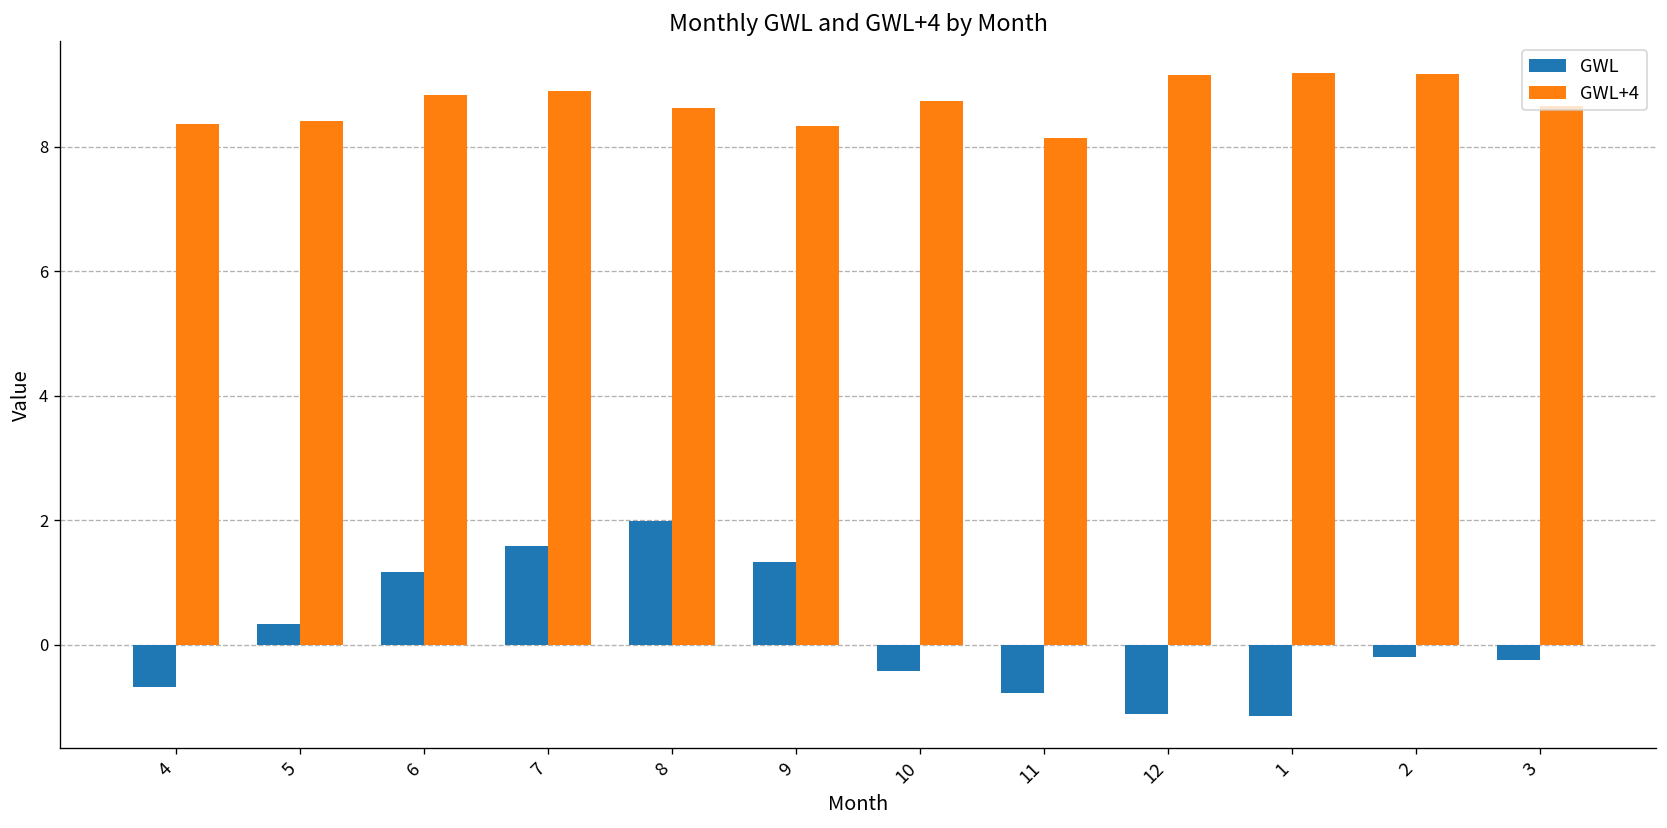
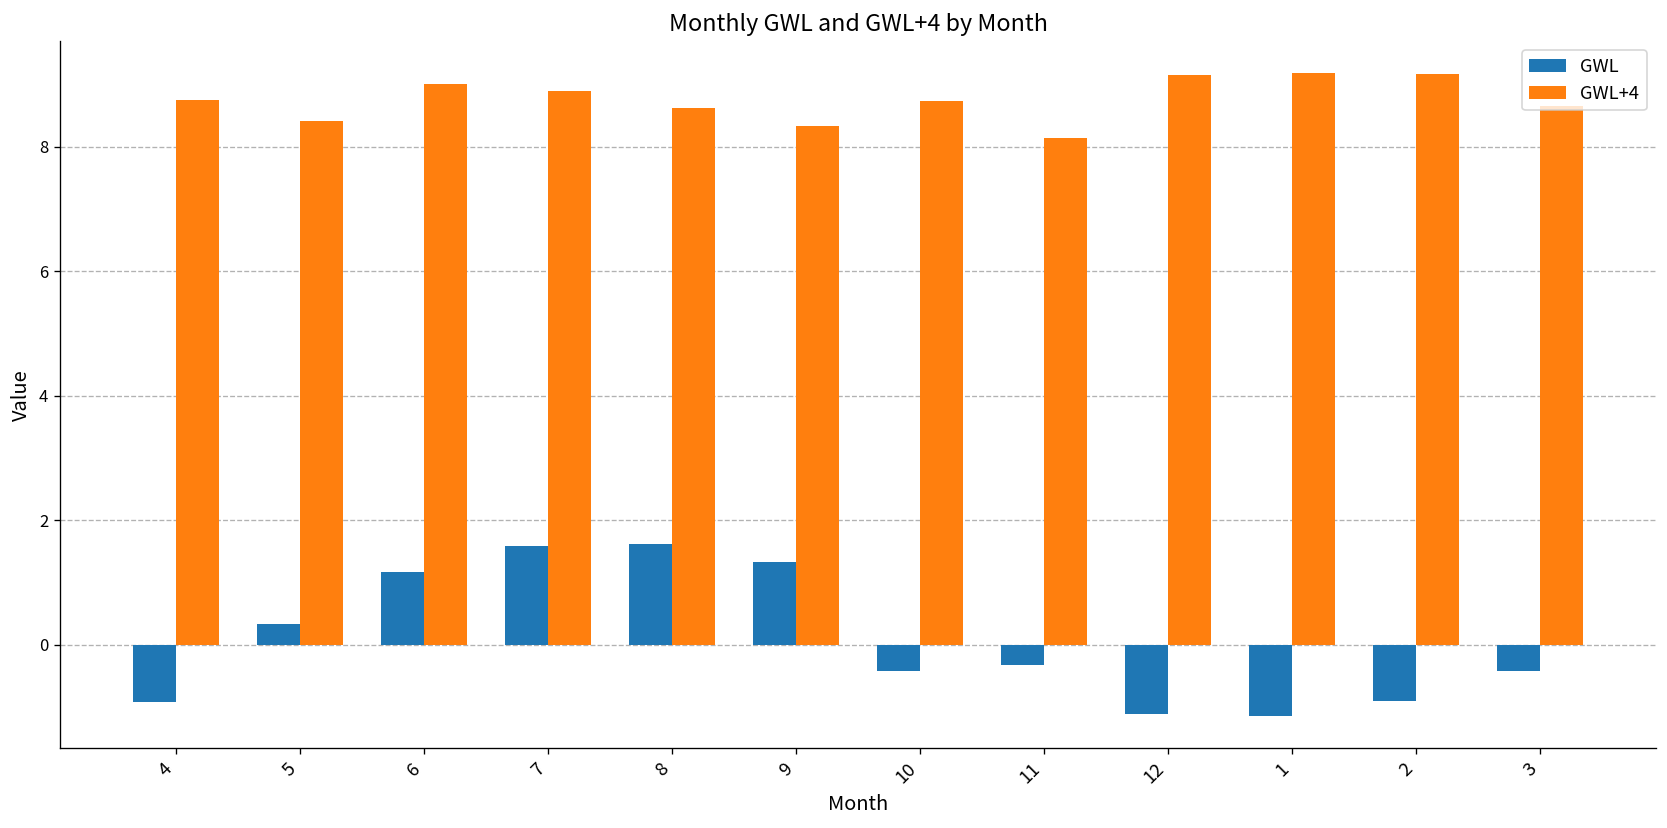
GWL, 4: -0.7 -> -0.9
GWL+4, 4: 8.4 -> 8.8
GWL+4, 6: 8.8 -> 9.0
GWL, 8: 2.0 -> 1.6
GWL, 11: -0.8 -> -0.3
GWL, 2: -0.2 -> -0.9
GWL, 3: -0.2 -> -0.4
